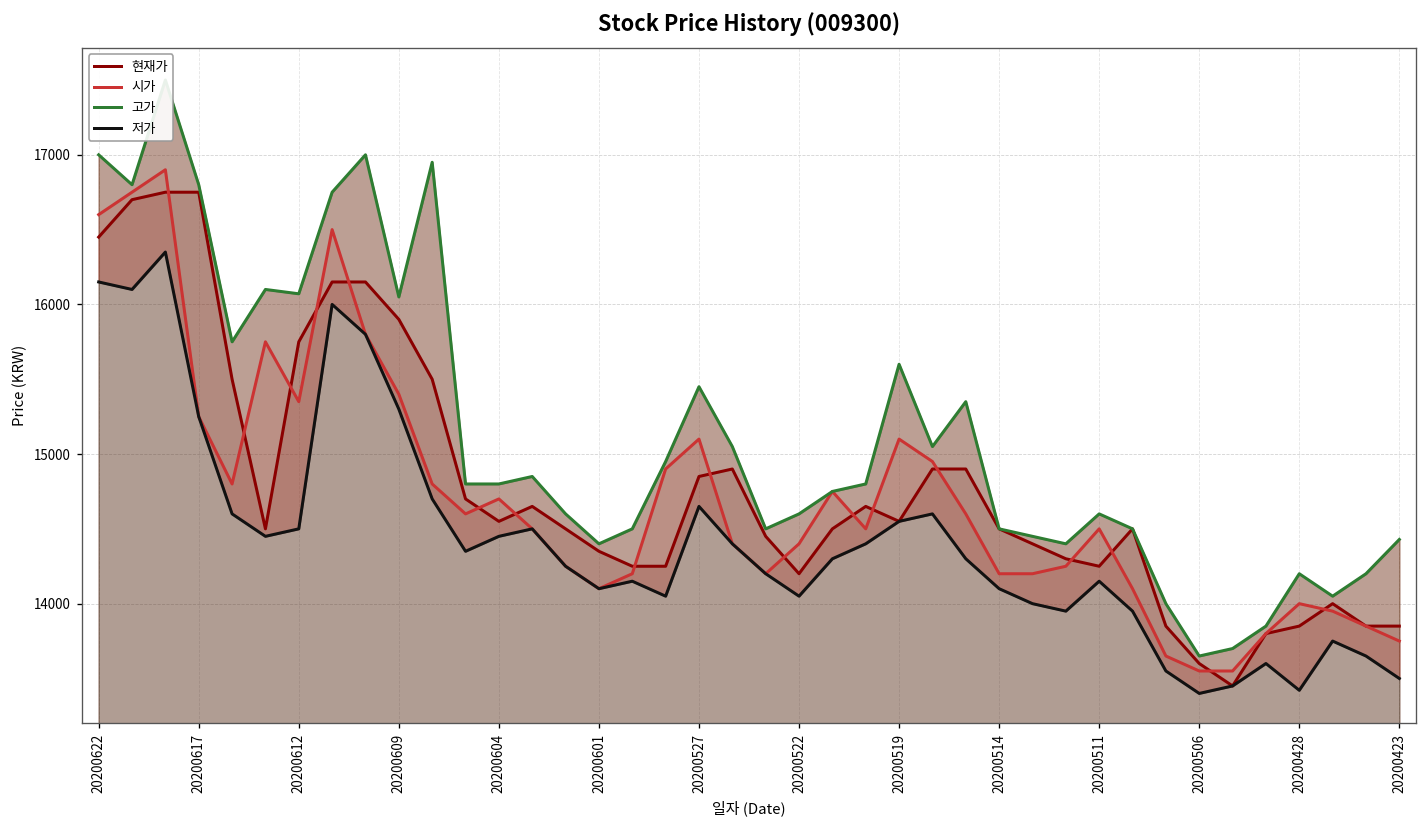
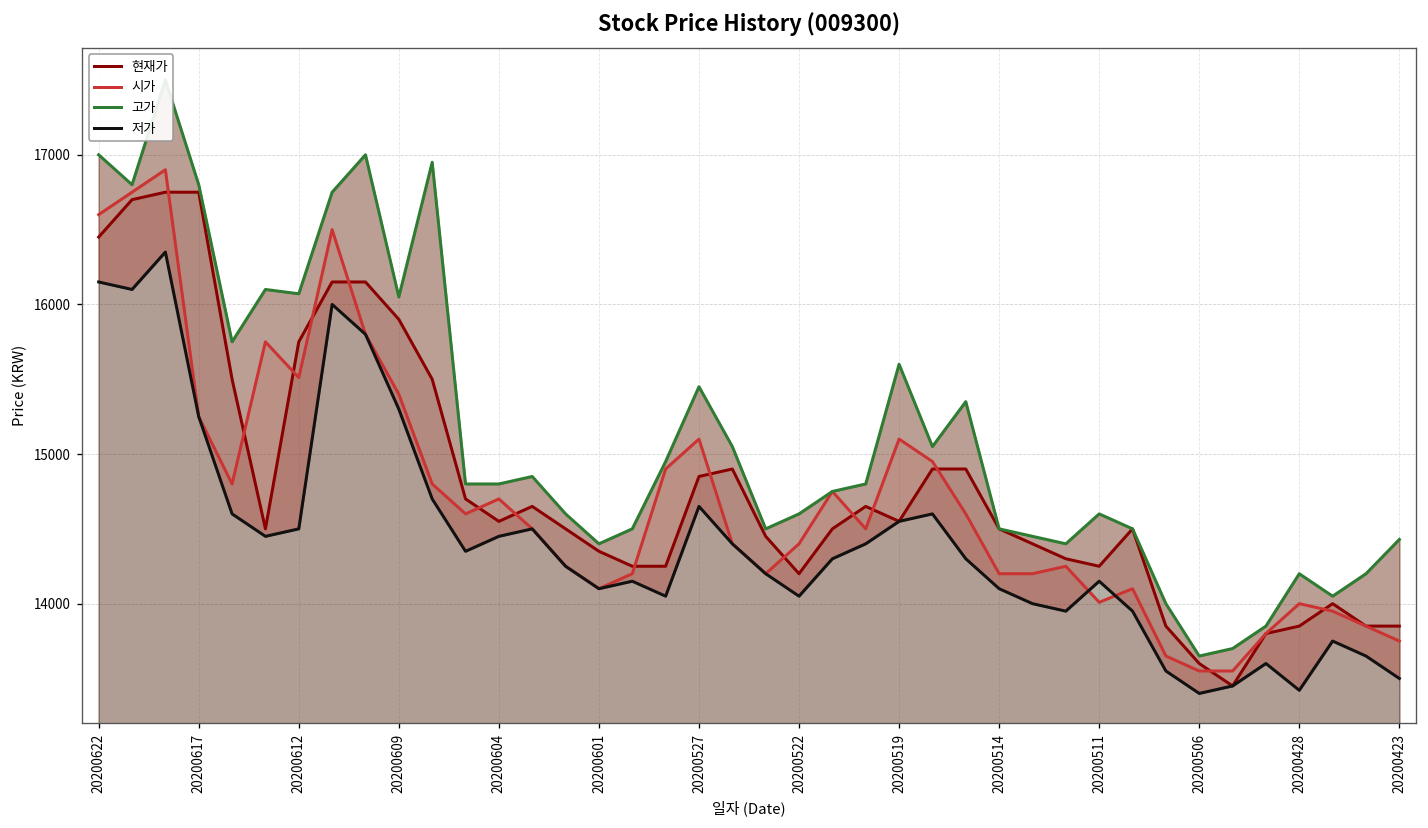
시가, 20200612: 15350 -> 15510
시가, 20200511: 14500 -> 14010
